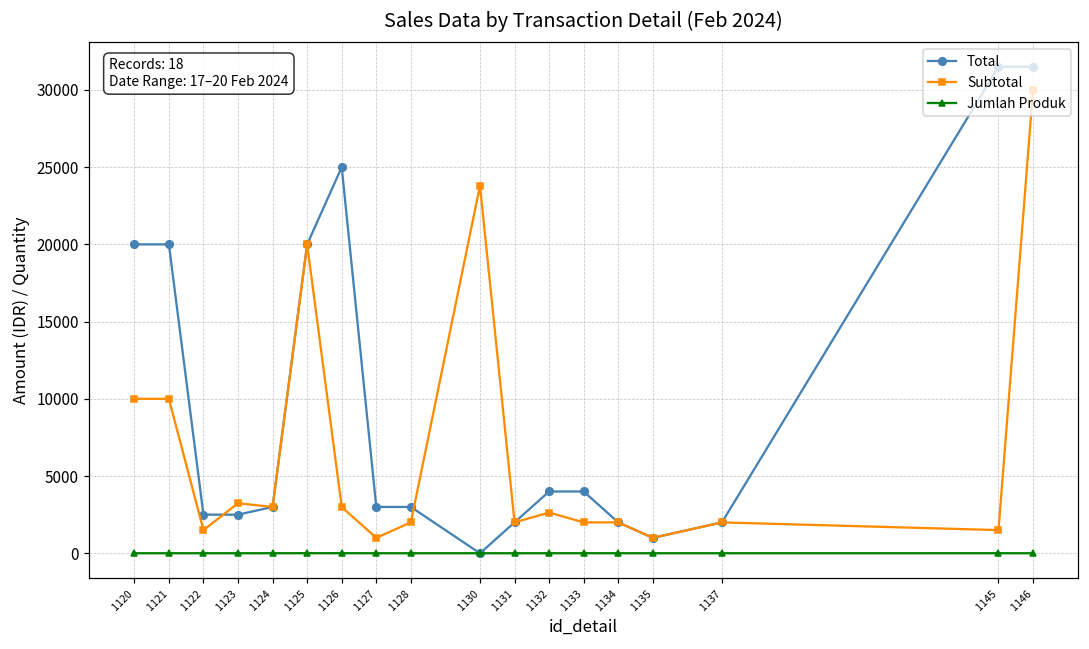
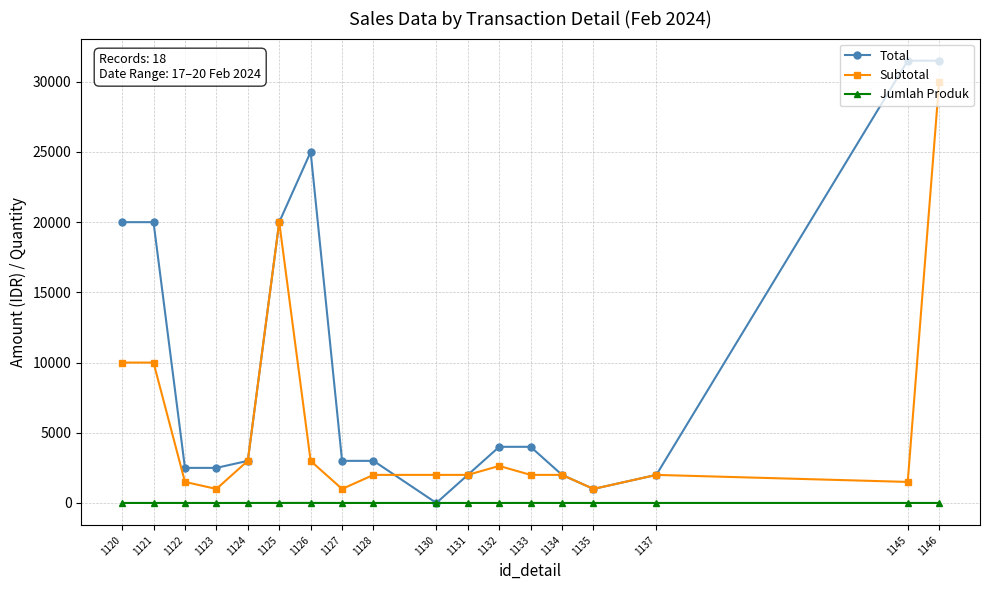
Subtotal, 1123: 3200 -> 1000
Subtotal, 1130: 23800 -> 2000
